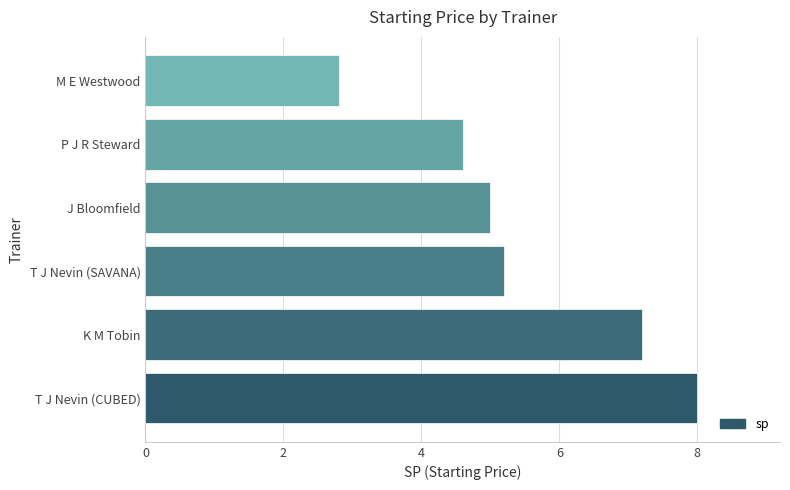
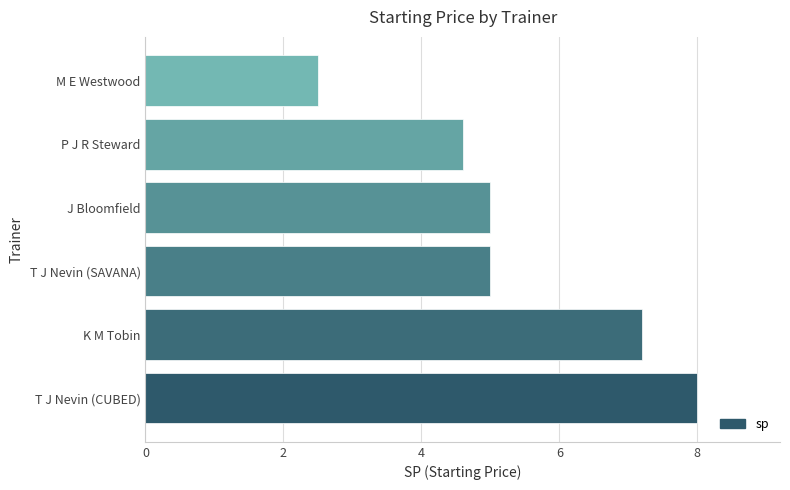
M E Westwood: 2.8 -> 2.5
T J Nevin (SAVANA): 5.2 -> 5.0
